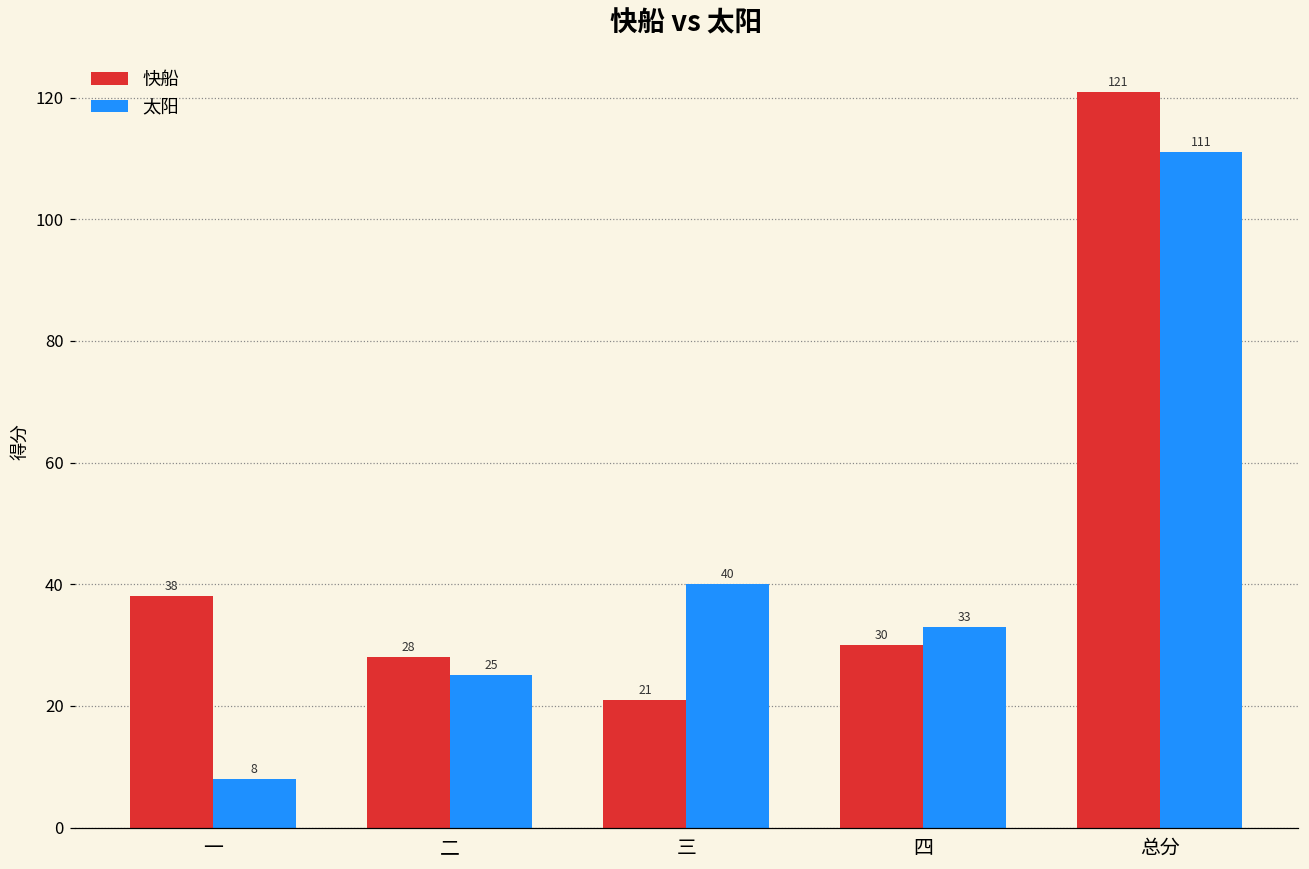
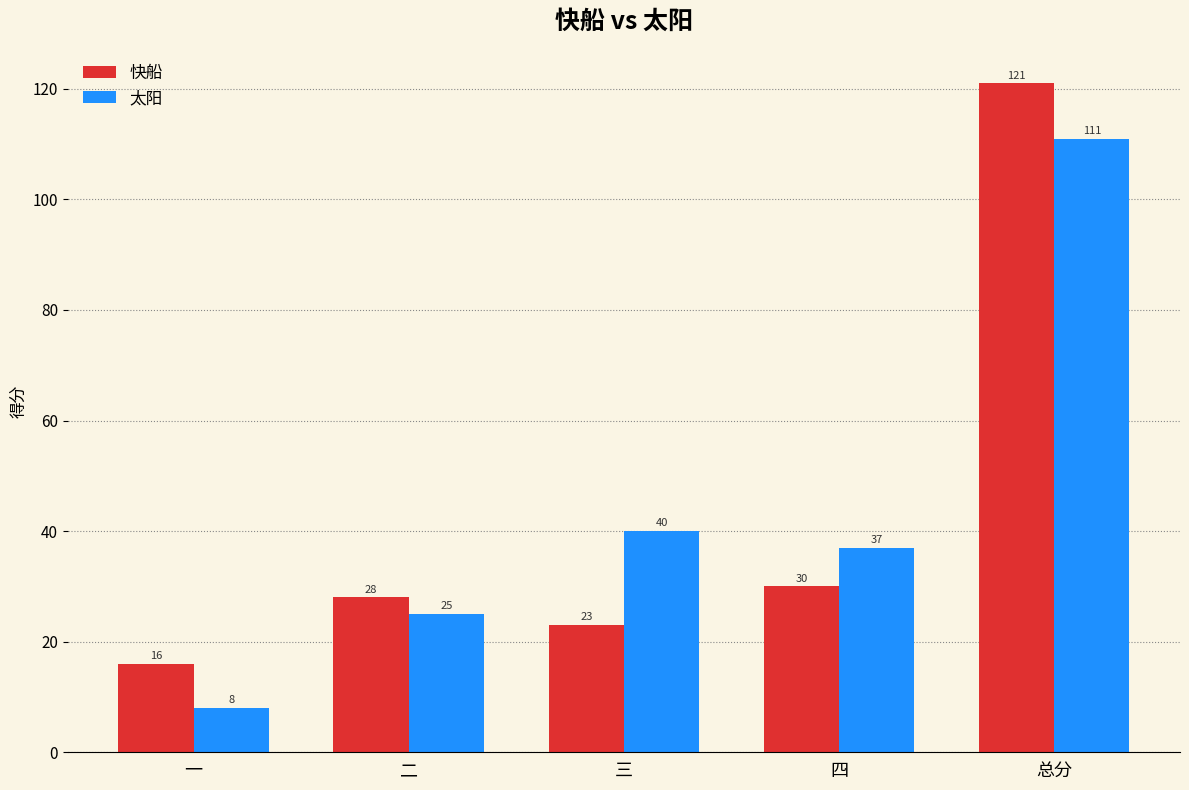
快船, 一: 38 -> 16
快船, 三: 21 -> 23
太阳, 四: 33 -> 37
